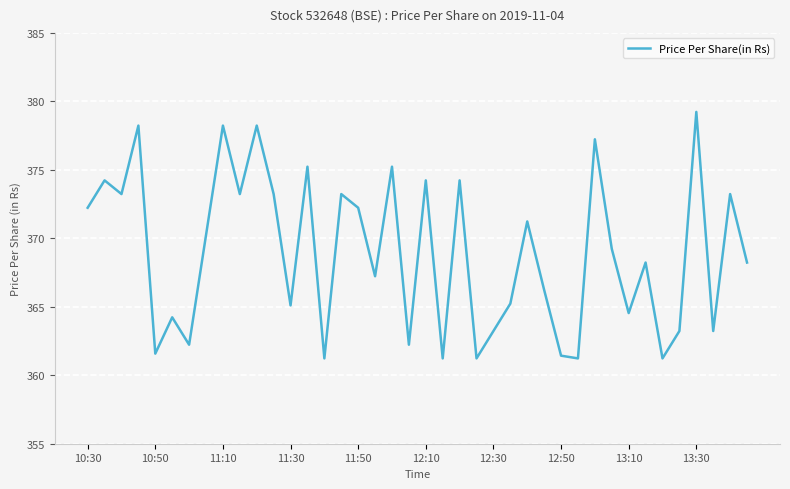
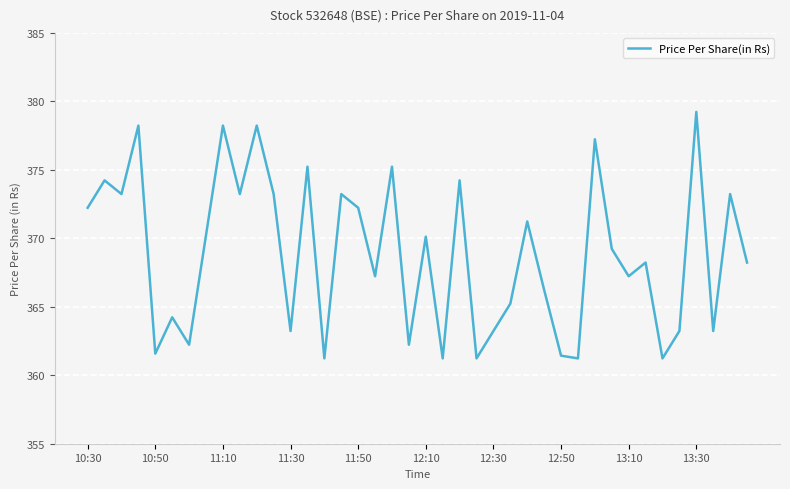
11:30: 365.1 -> 363.2
12:10: 374.2 -> 370.1
13:10: 364.5 -> 367.2
